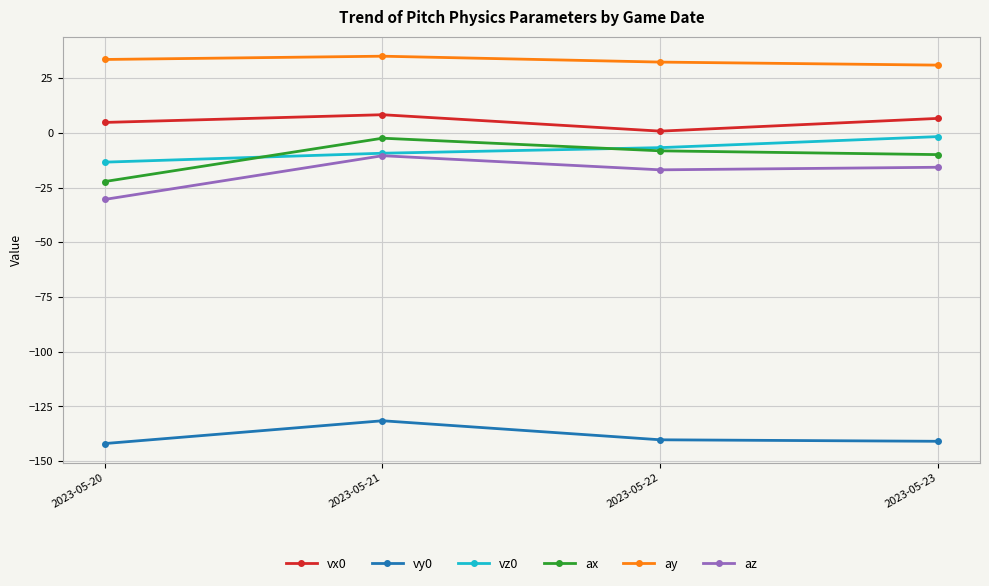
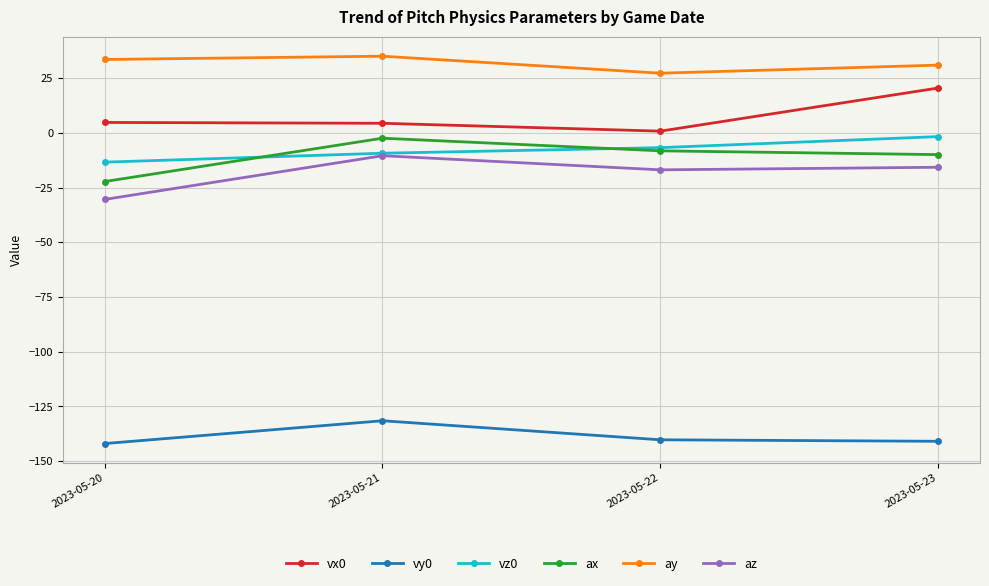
vx0, 2023-05-21: 8 -> 4
ay, 2023-05-22: 32 -> 27
vx0, 2023-05-23: 7 -> 21
